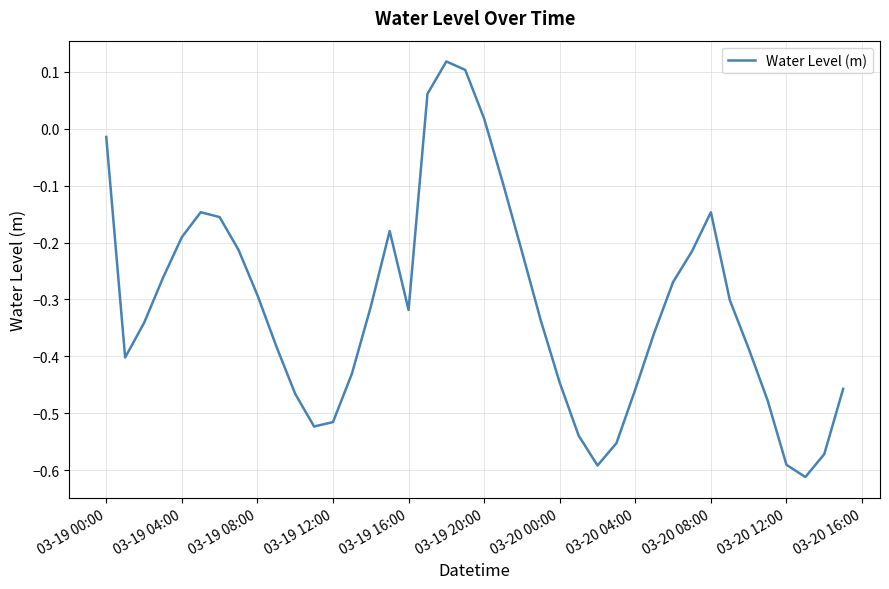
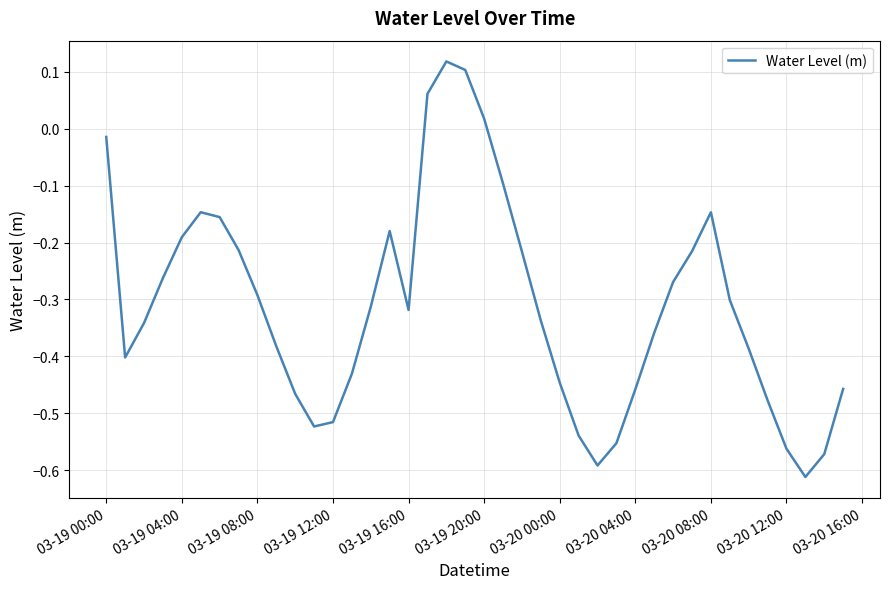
03-20 12:00: -0.59 -> -0.56
